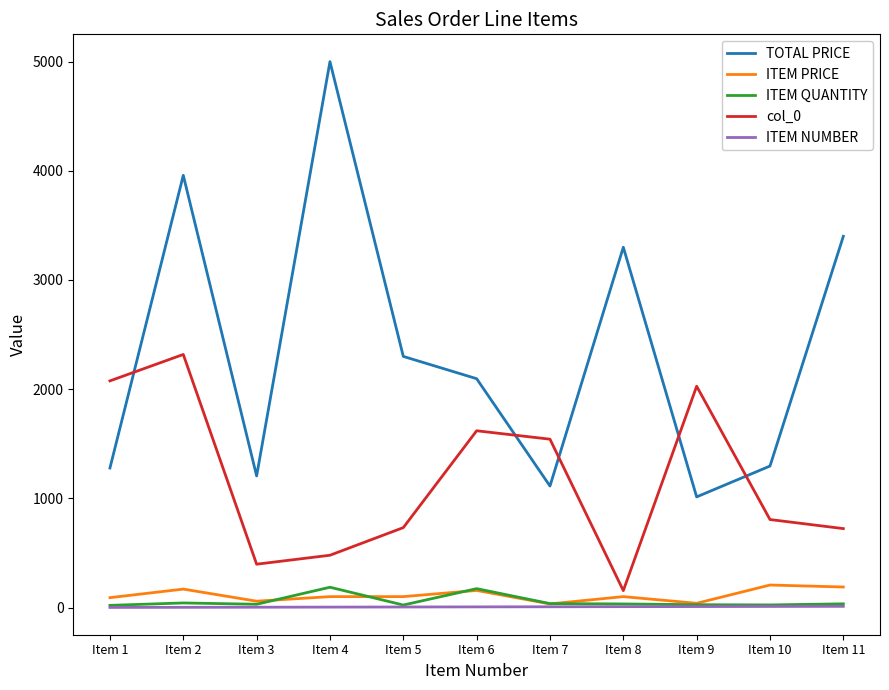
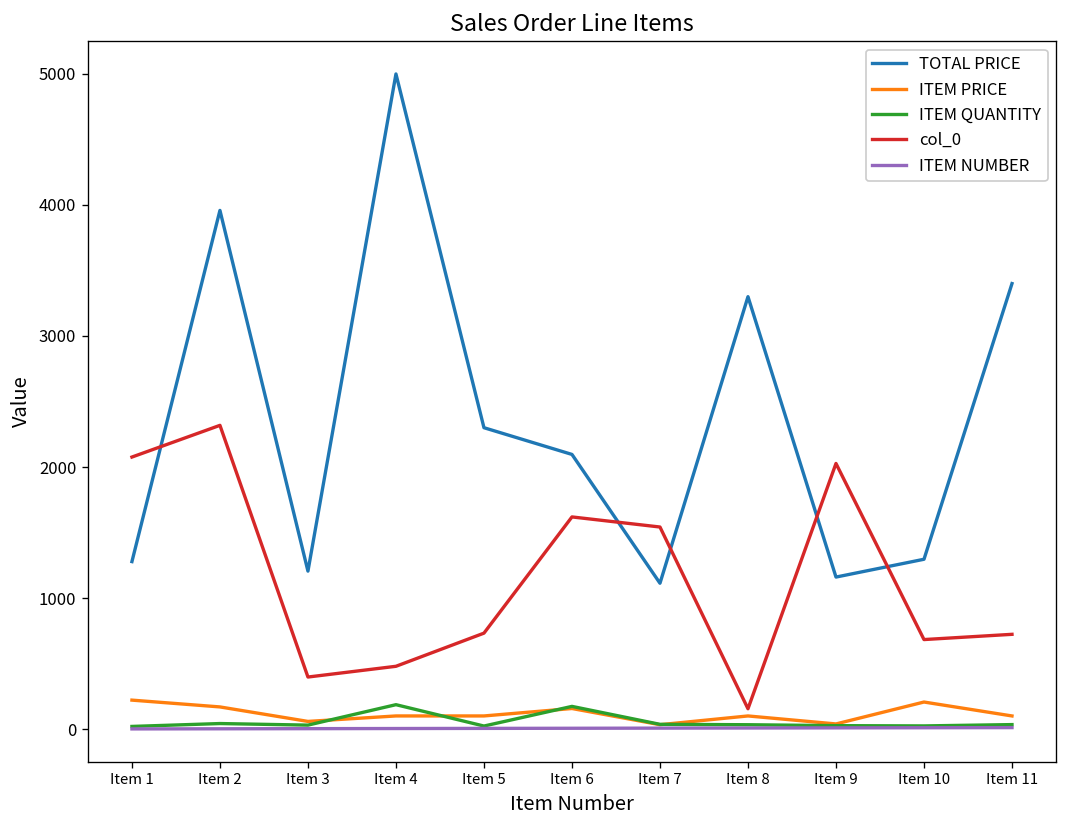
ITEM PRICE, Item 1: 90 -> 220
TOTAL PRICE, Item 9: 1010 -> 1160
col_0, Item 10: 810 -> 680
ITEM PRICE, Item 11: 190 -> 100
